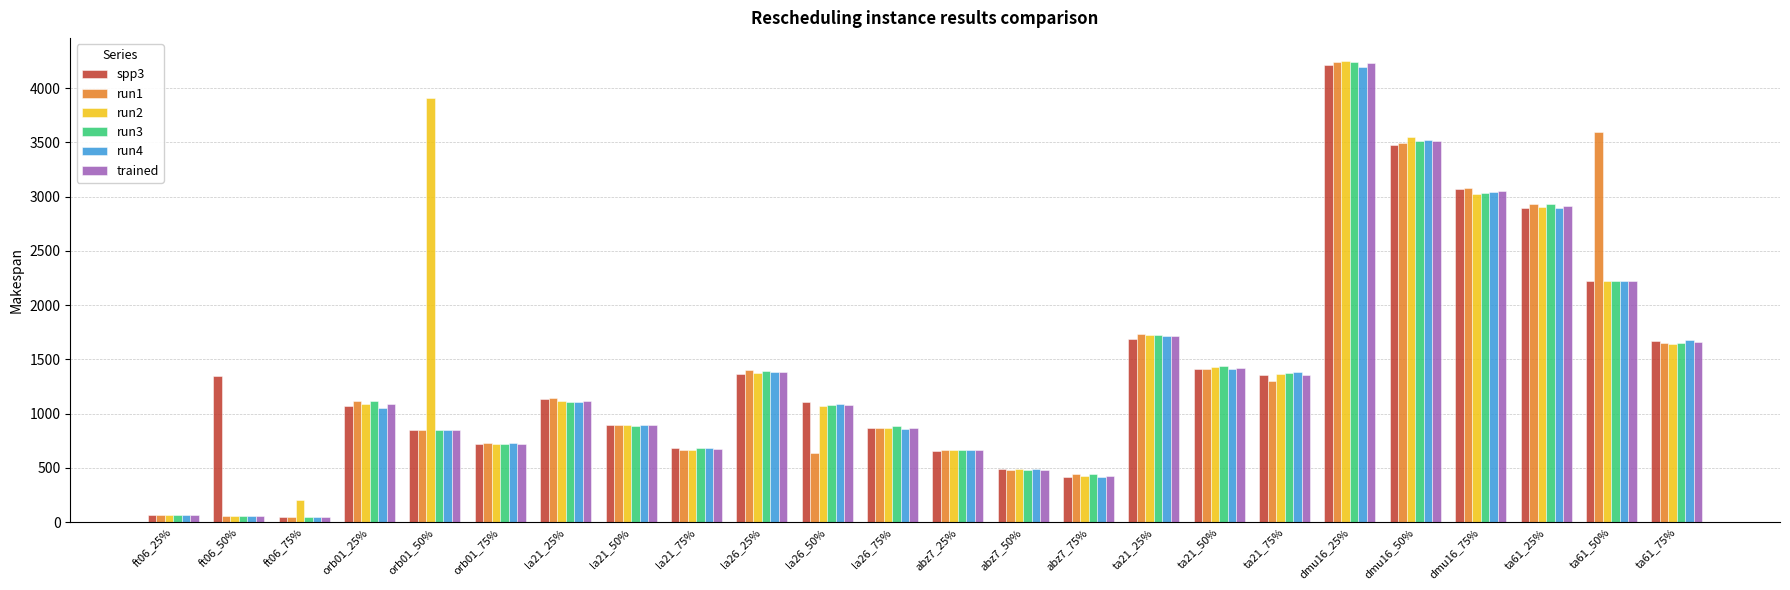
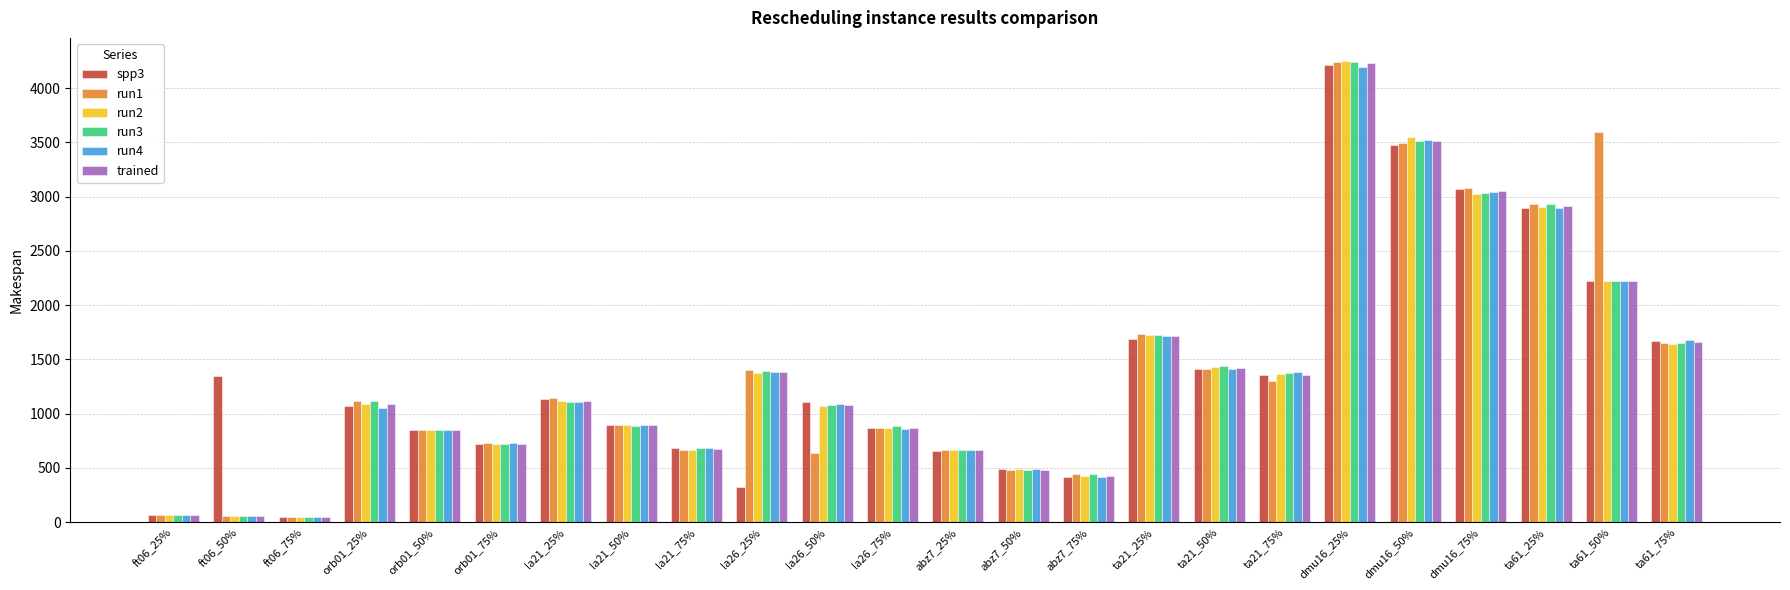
run2, ft06_75%: 210 -> 50
run2, orb01_50%: 3910 -> 850
spp3, la26_25%: 1360 -> 320
